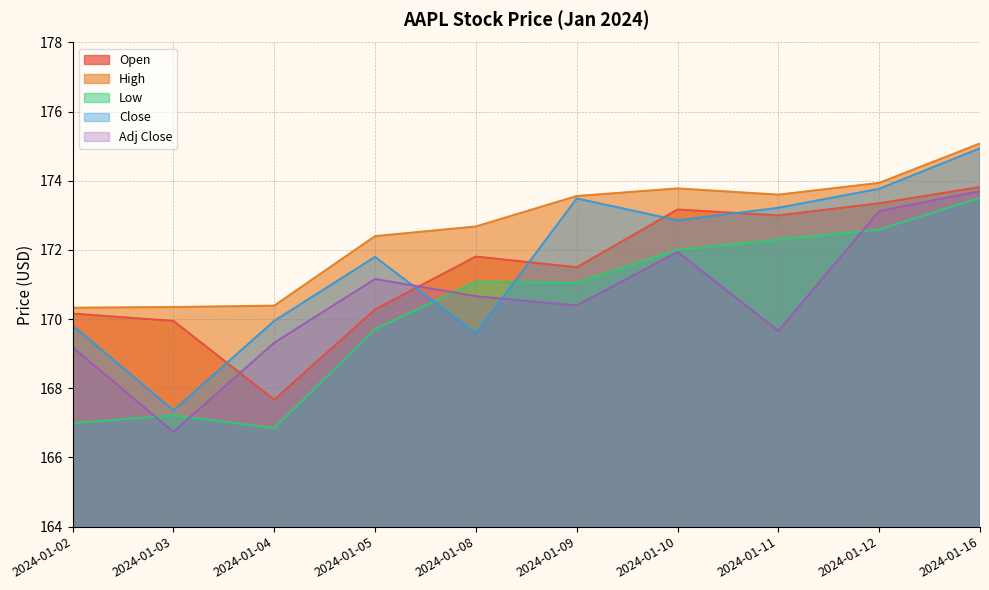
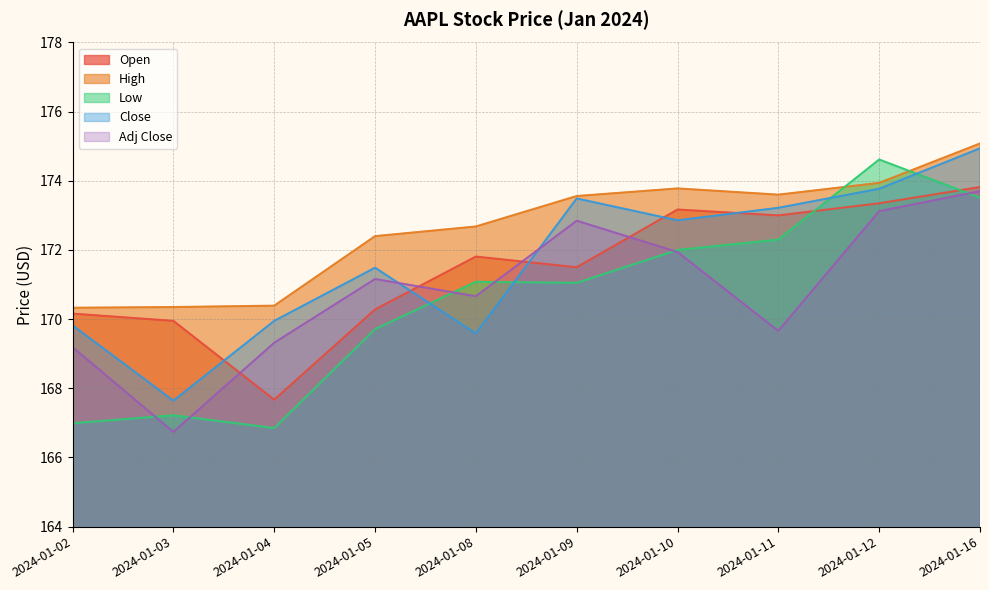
Close, 2024-01-03: 167.4 -> 167.6
Close, 2024-01-05: 171.8 -> 171.5
Adj Close, 2024-01-09: 170.4 -> 172.8
Low, 2024-01-12: 172.6 -> 174.6
